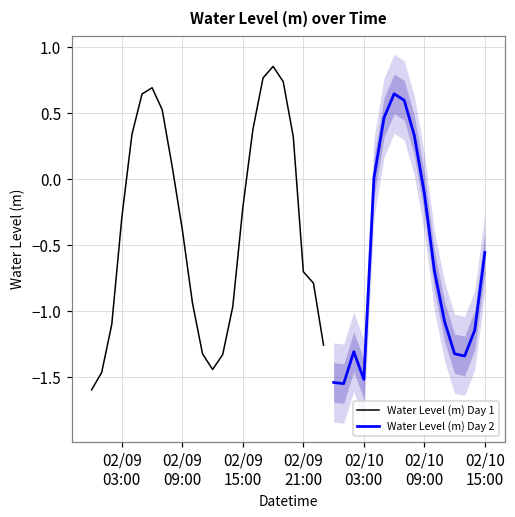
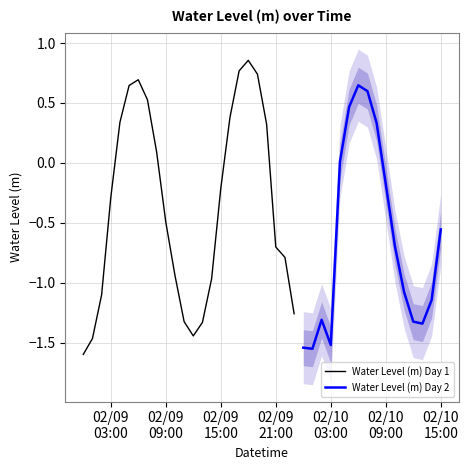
Water Level (m) Day 1, 02/09 09:00: -0.38 -> -0.49
Water Level (m) Day 2, 02/10 09:00: -0.11 -> -0.18
